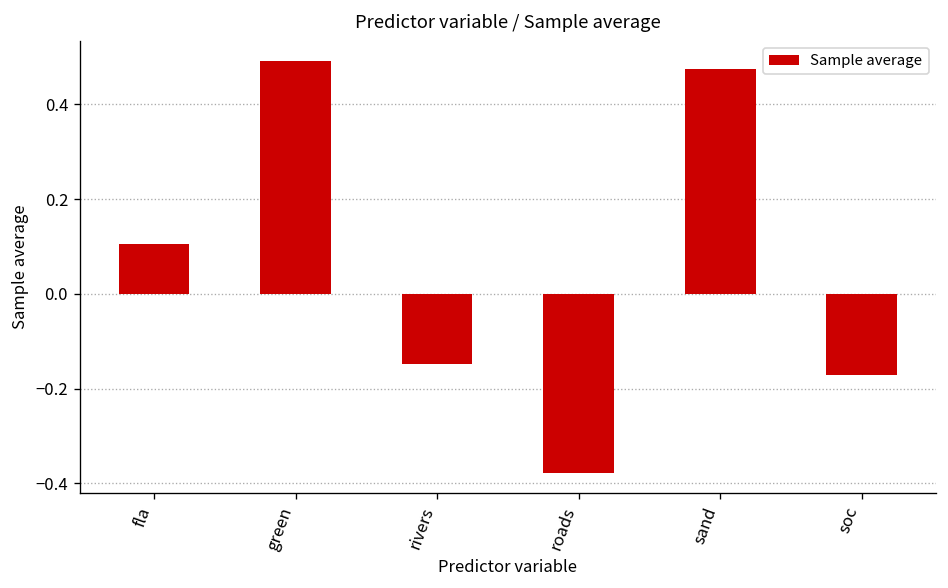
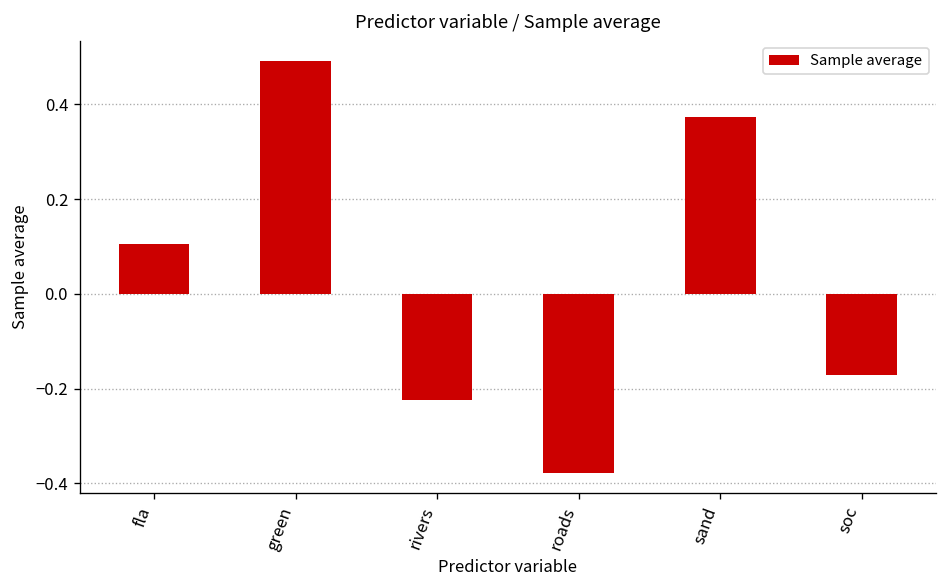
rivers: -0.15 -> -0.22
sand: 0.48 -> 0.37
